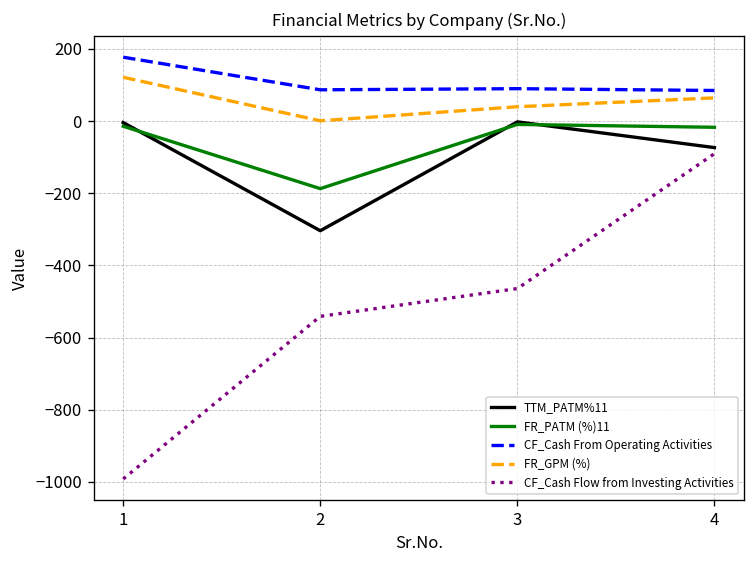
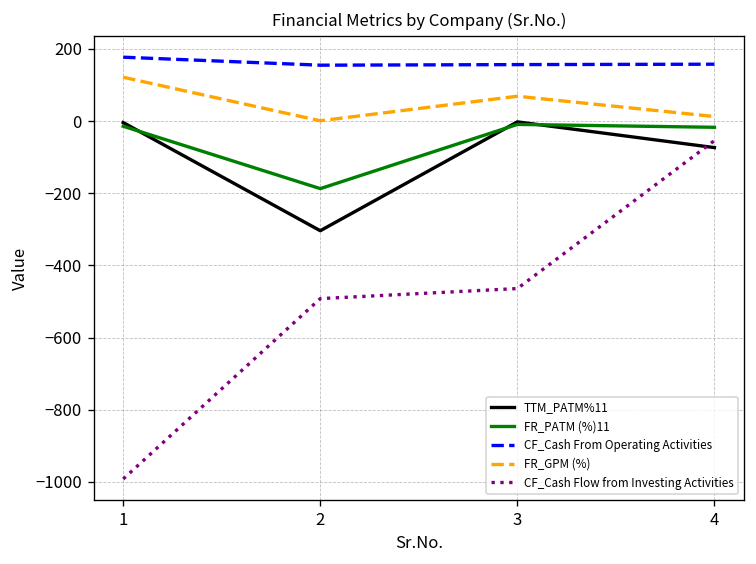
CF_Cash From Operating Activities, 2: 90 -> 150
CF_Cash Flow from Investing Activities, 2: -540 -> -490
CF_Cash From Operating Activities, 3: 90 -> 160
FR_GPM (%), 3: 40 -> 70
CF_Cash From Operating Activities, 4: 80 -> 160
FR_GPM (%), 4: 60 -> 10
CF_Cash Flow from Investing Activities, 4: -90 -> -50
